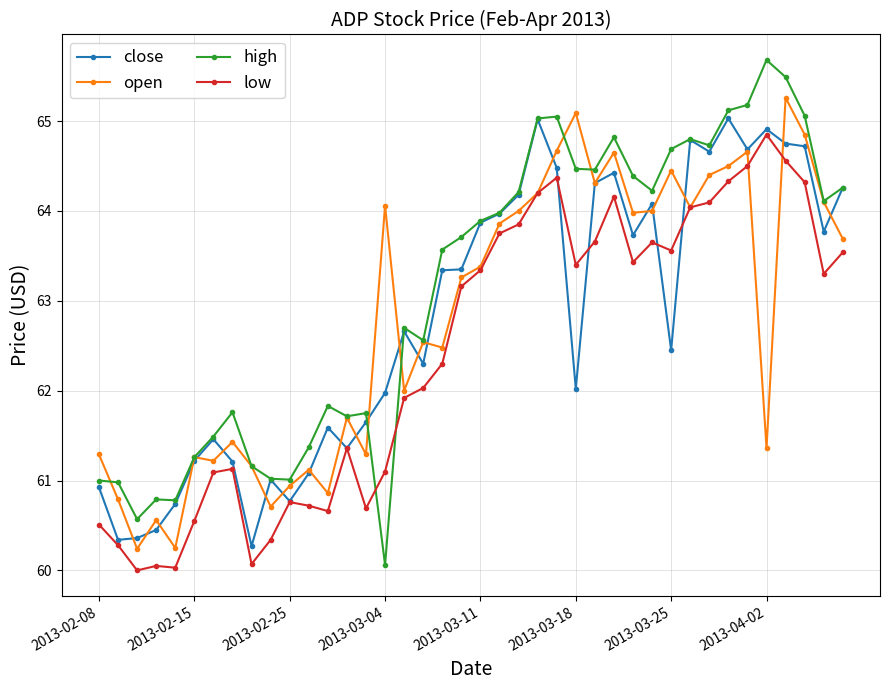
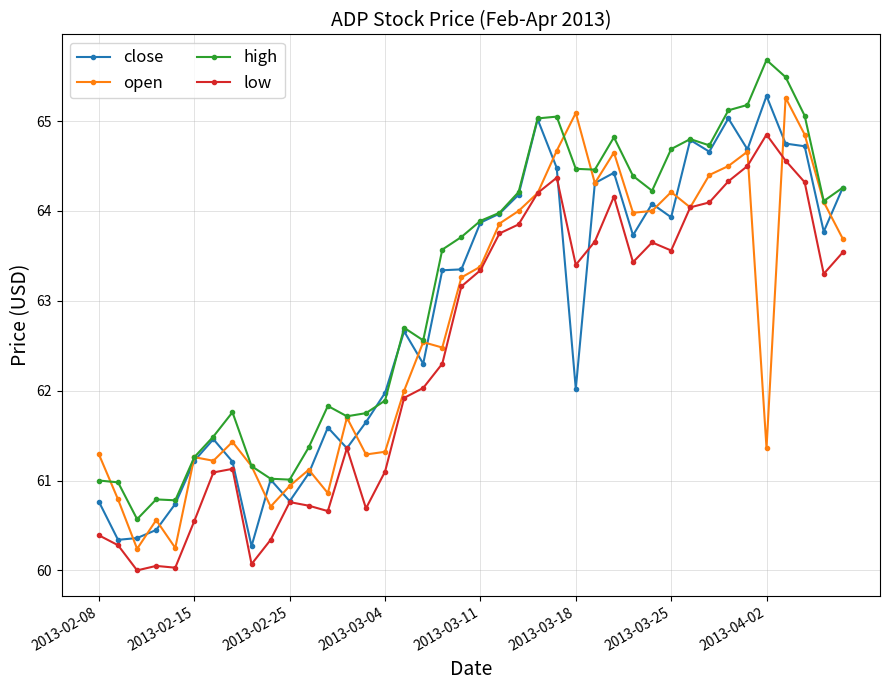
close, 2013-02-08: 60.9 -> 60.8
low, 2013-02-08: 60.5 -> 60.4
open, 2013-03-04: 64.1 -> 61.3
high, 2013-03-04: 60.1 -> 61.9
close, 2013-03-25: 62.5 -> 63.9
open, 2013-03-25: 64.5 -> 64.2
close, 2013-04-02: 64.9 -> 65.3
